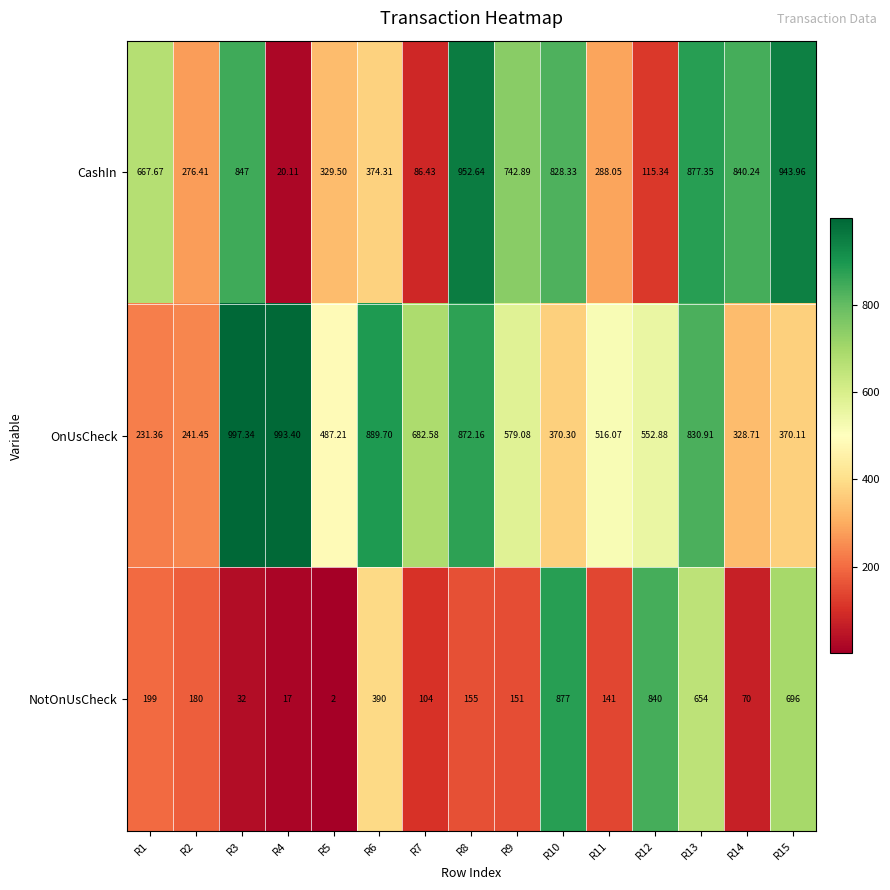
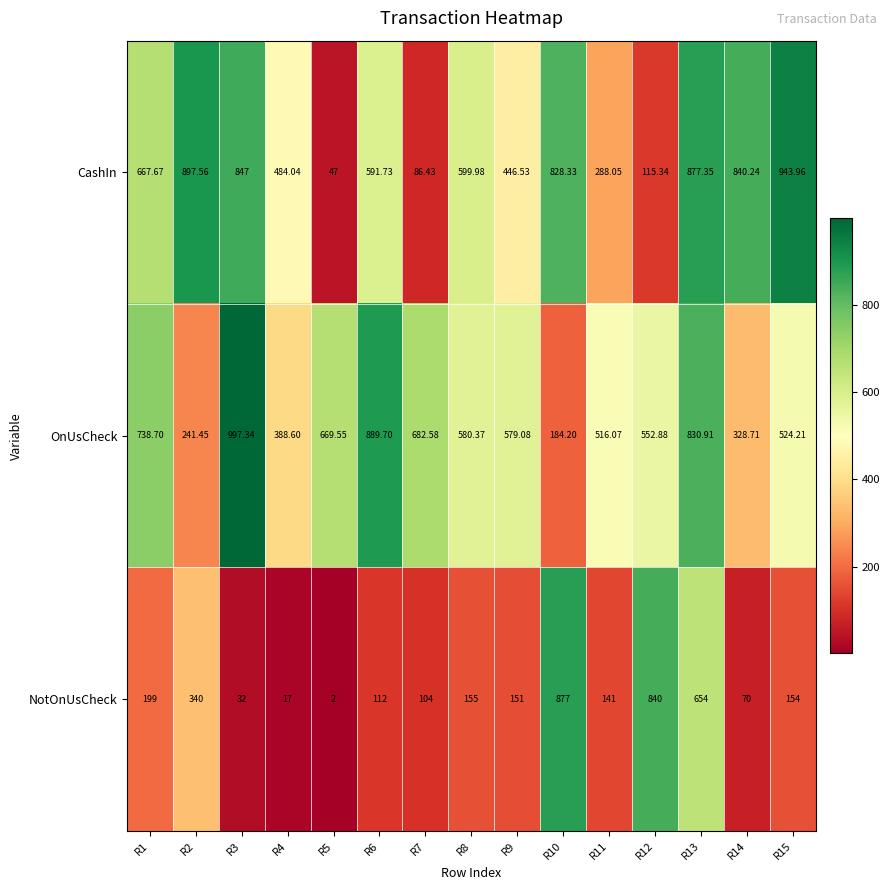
CashIn, R2: 276.41 -> 897.56
CashIn, R4: 20.11 -> 484.04
CashIn, R5: 329.50 -> 47
CashIn, R6: 374.31 -> 591.73
CashIn, R8: 952.64 -> 599.98
CashIn, R9: 742.89 -> 446.53
OnUsCheck, R1: 231.36 -> 738.70
OnUsCheck, R4: 993.40 -> 388.60
OnUsCheck, R5: 487.21 -> 669.55
OnUsCheck, R8: 872.16 -> 580.37
OnUsCheck, R10: 370.30 -> 184.20
OnUsCheck, R15: 370.11 -> 524.21
NotOnUsCheck, R2: 180 -> 340
NotOnUsCheck, R6: 390 -> 112
NotOnUsCheck, R15: 696 -> 154
